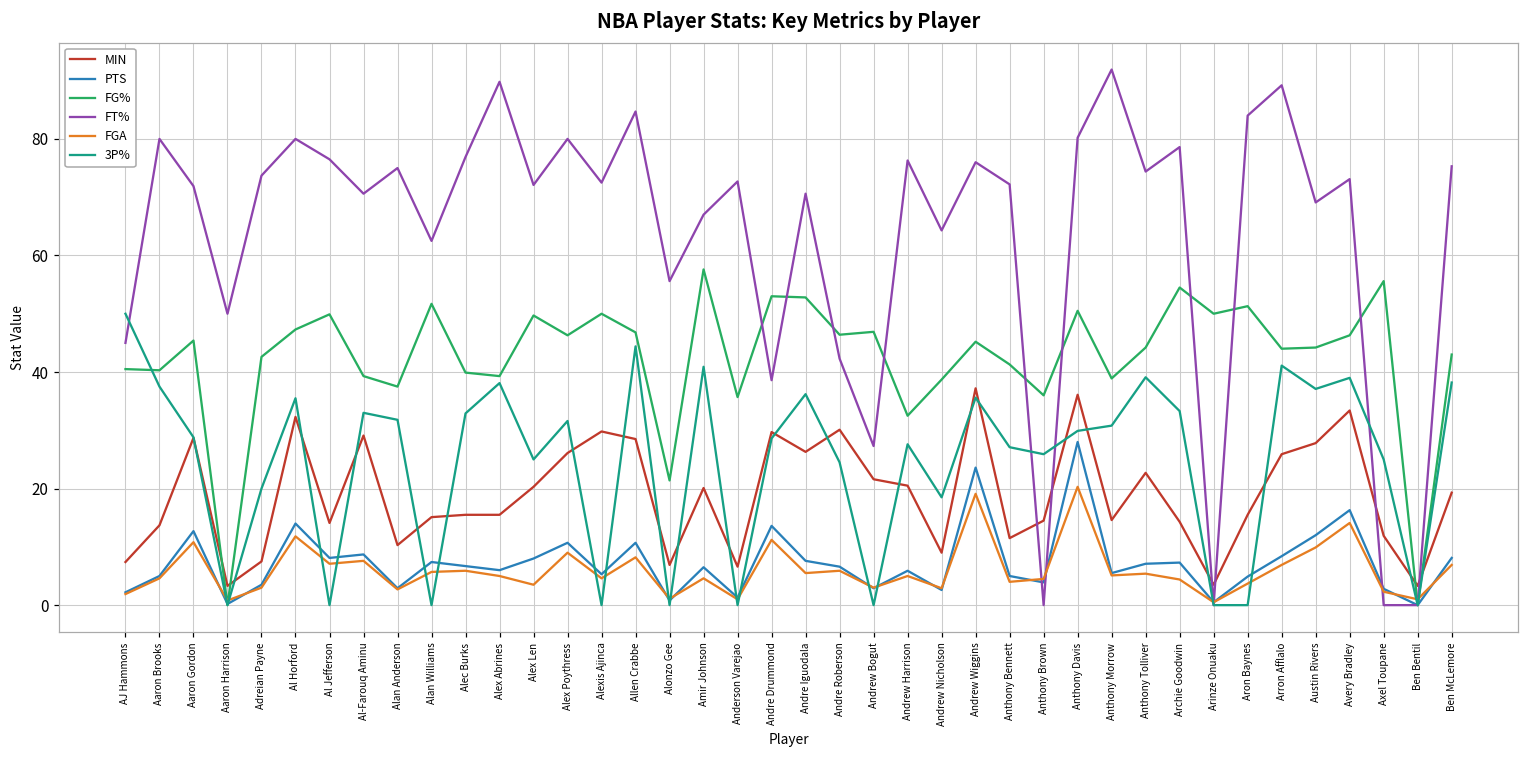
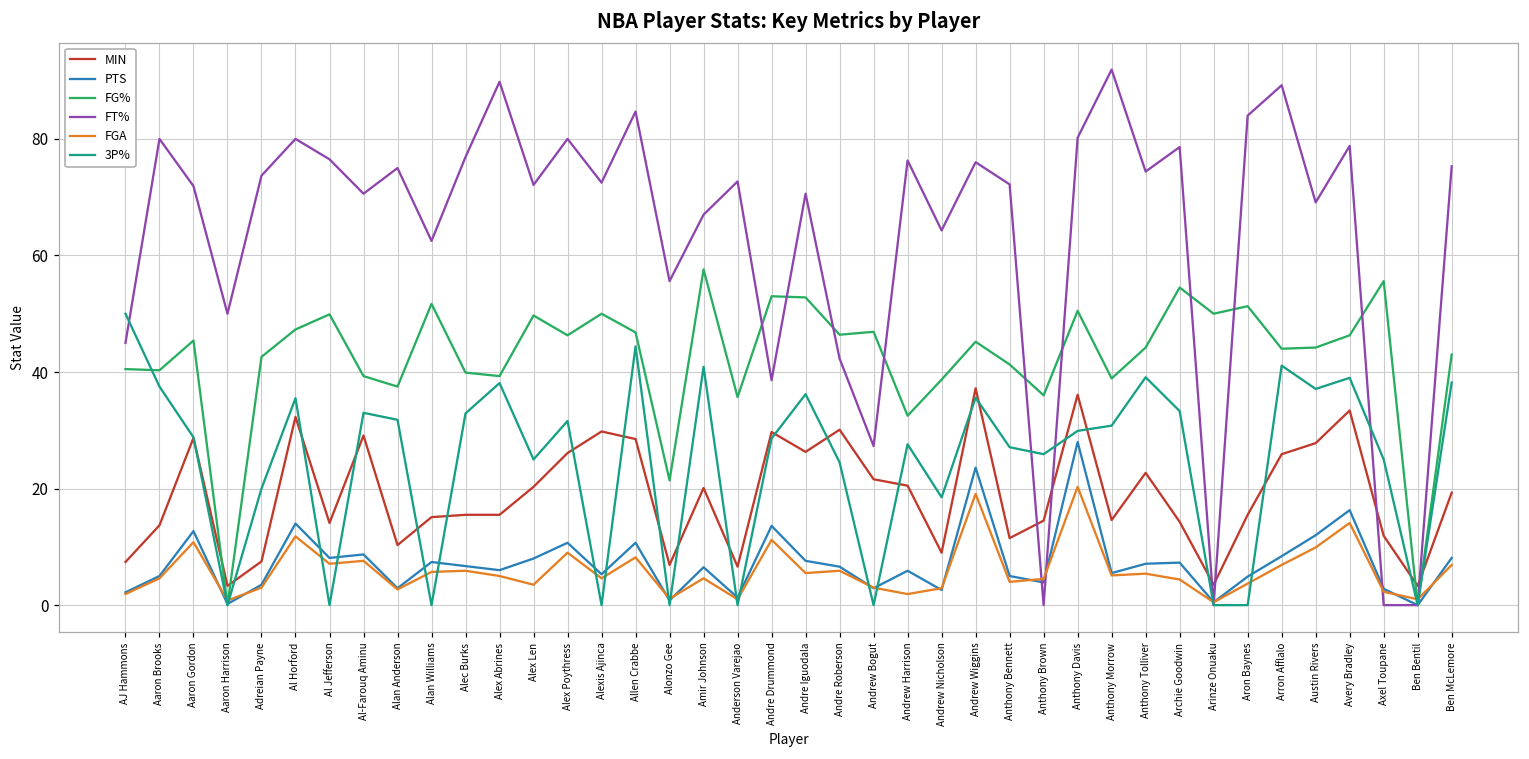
FGA, Andrew Harrison: 5 -> 2
FT%, Avery Bradley: 73 -> 79
